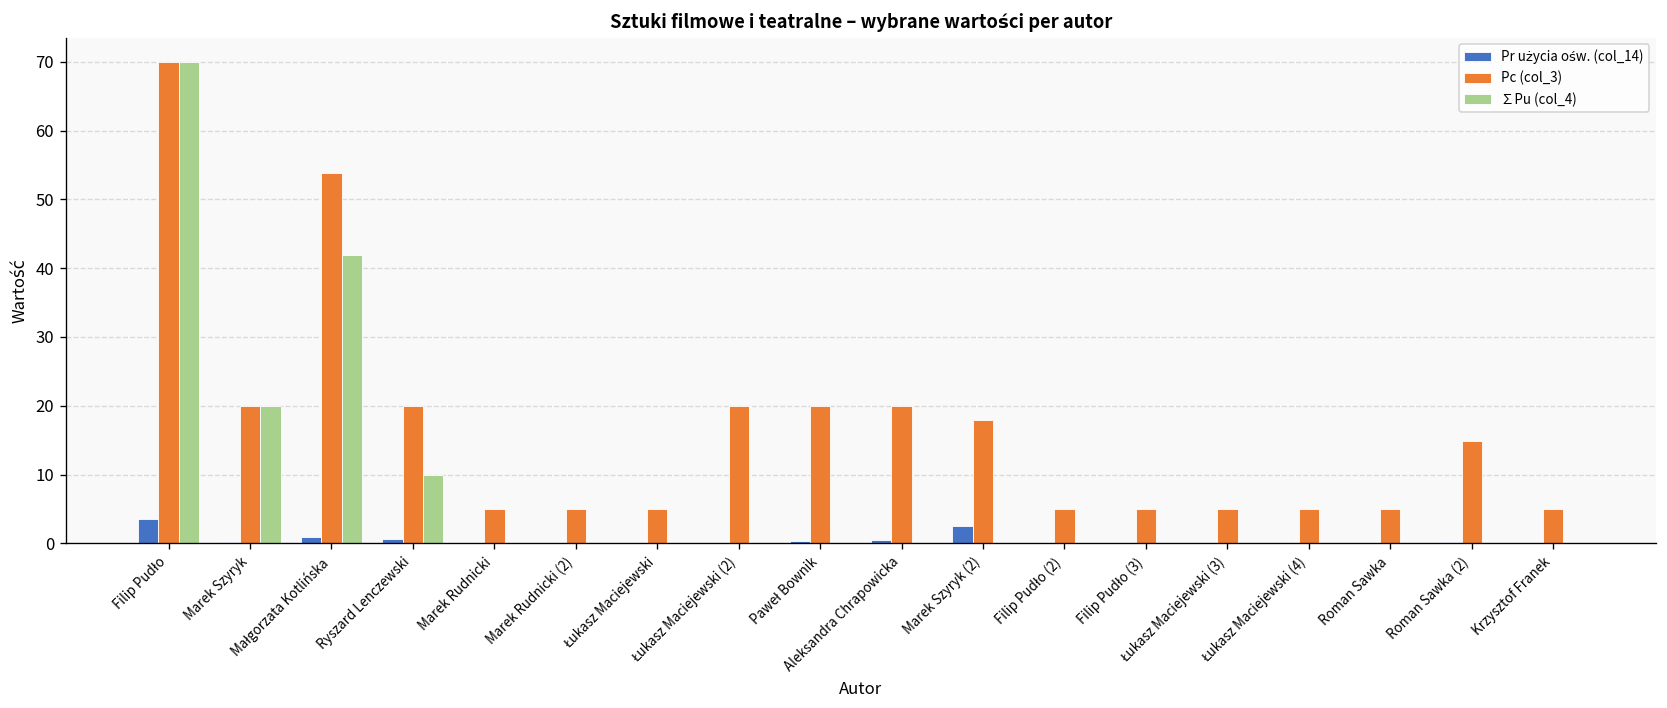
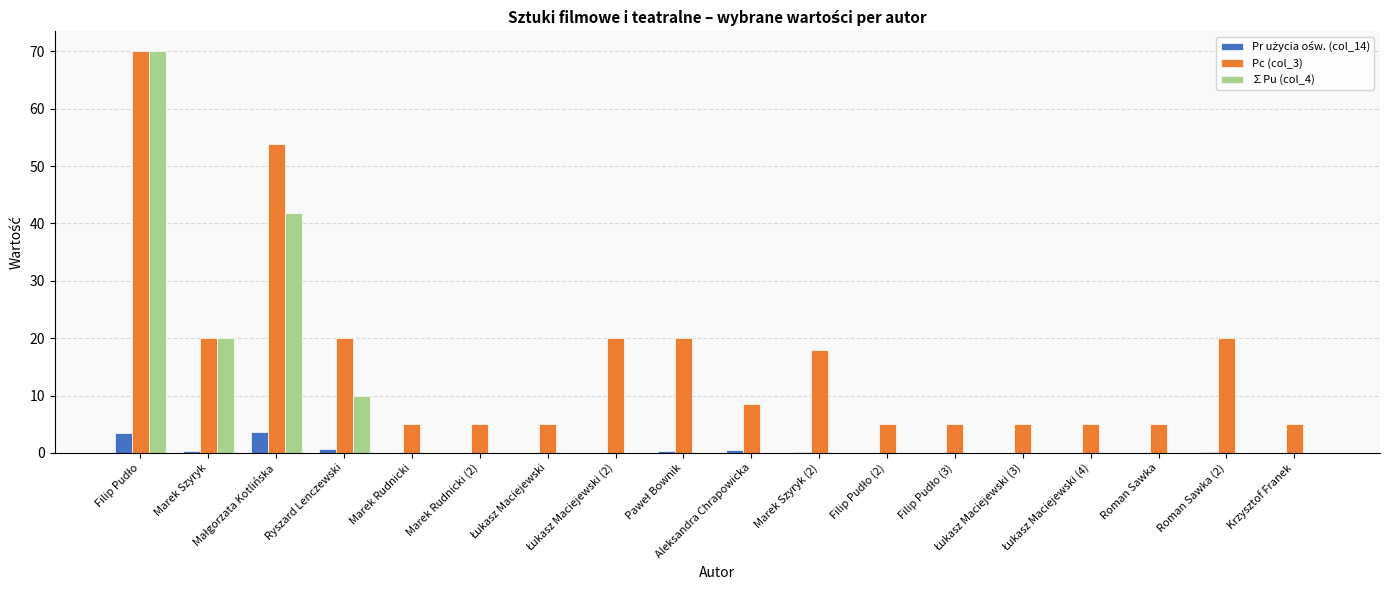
Pr użycia ośw. (col_14), Małgorzata Kotlińska: 1 -> 4
Pc (col_3), Aleksandra Chrapowicka: 20 -> 9
Pr użycia ośw. (col_14), Marek Szyryk (2): 3 -> 0
Pc (col_3), Roman Sawka (2): 15 -> 20
